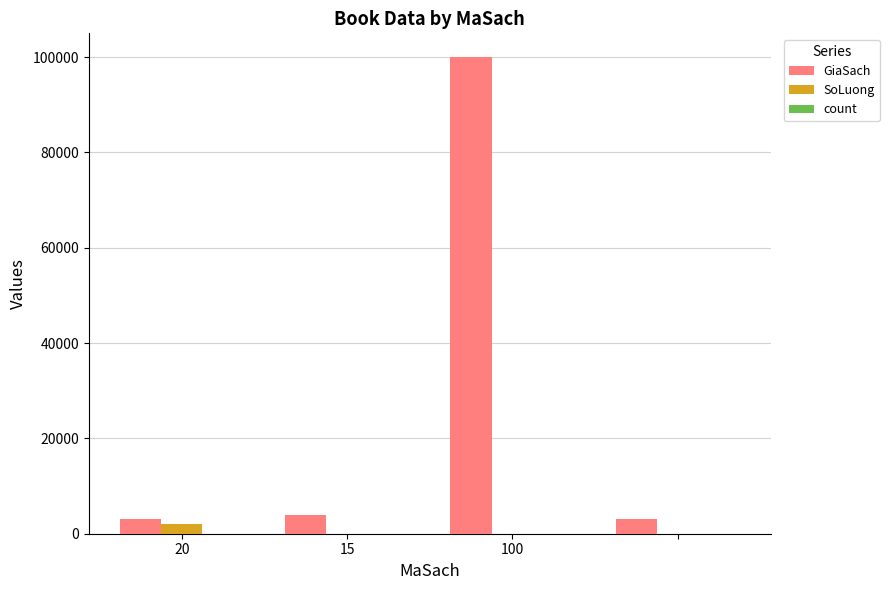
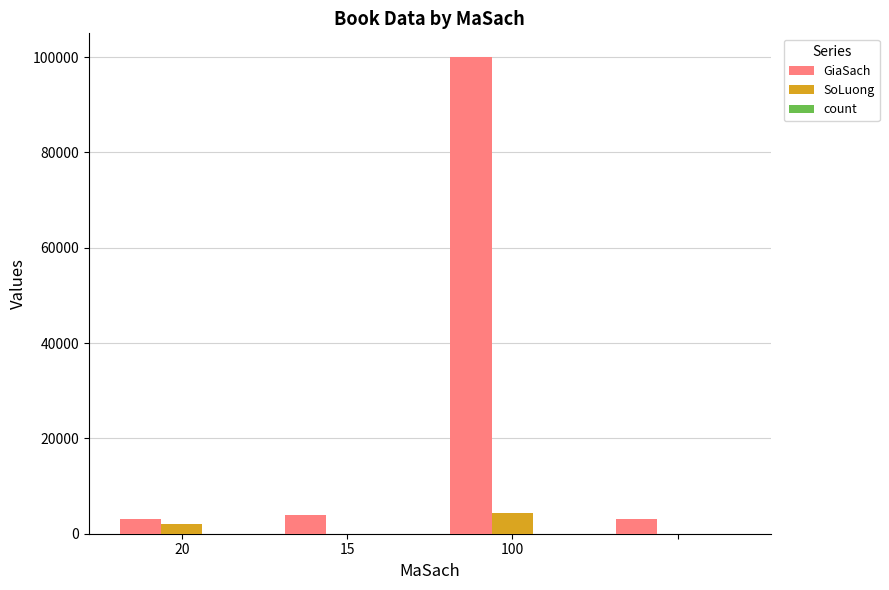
SoLuong, 100: 0 -> 4000
